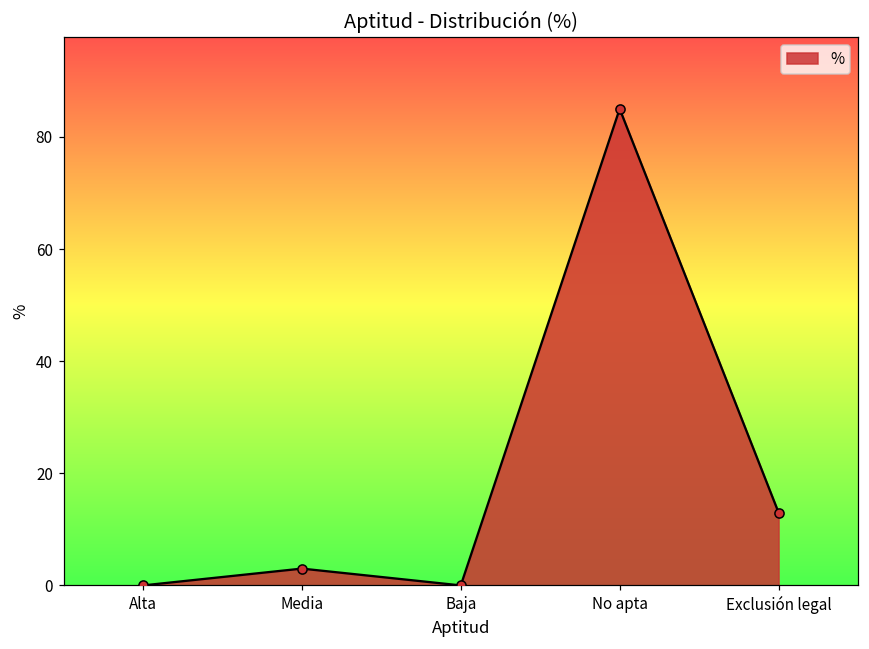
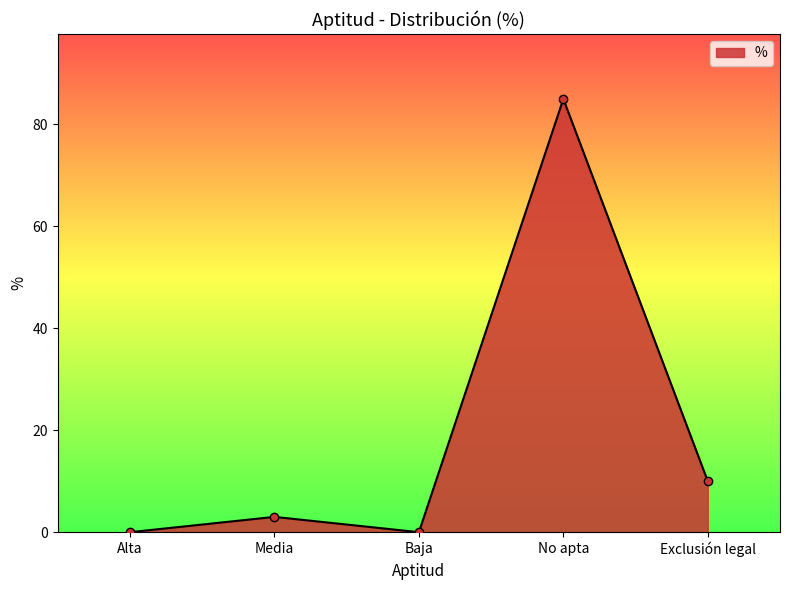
Exclusión legal: 13 -> 10
